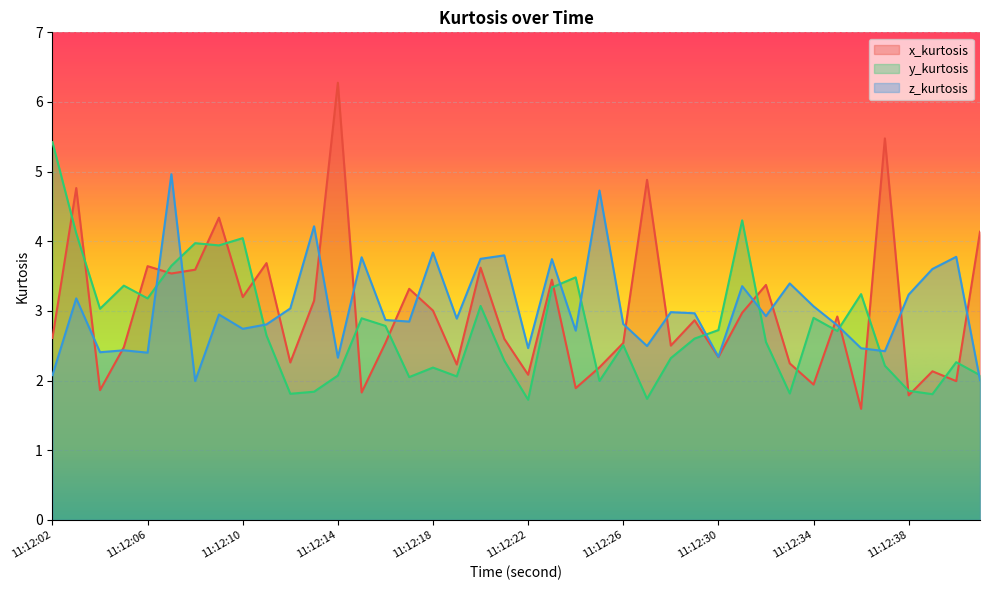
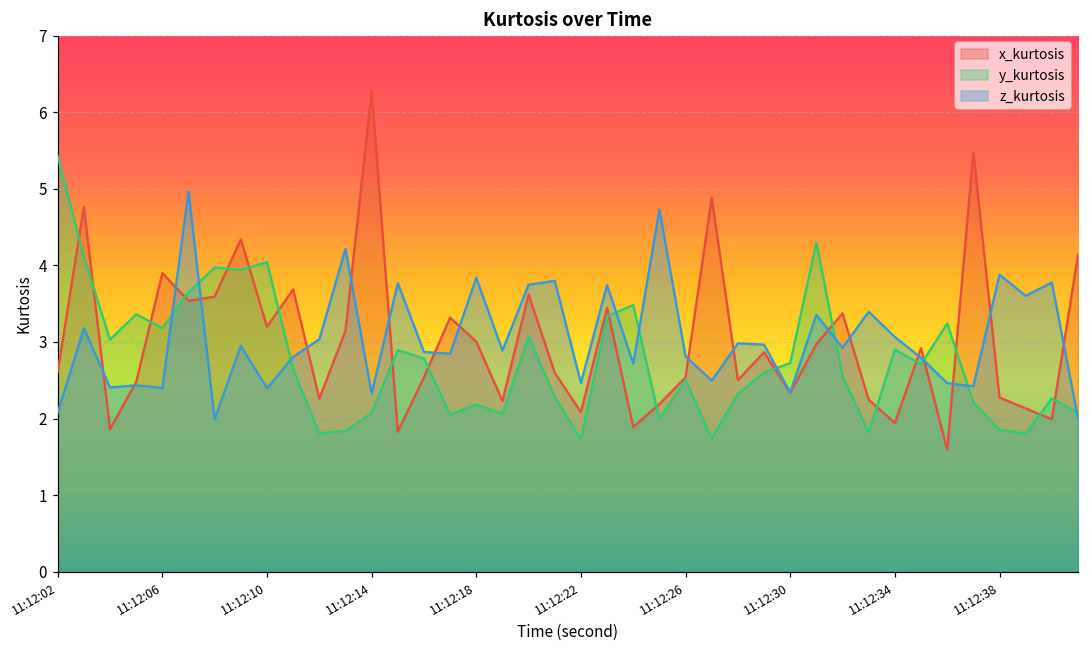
x_kurtosis, 11:12:06: 3.6 -> 3.9
z_kurtosis, 11:12:10: 2.7 -> 2.4
x_kurtosis, 11:12:38: 1.8 -> 2.3
z_kurtosis, 11:12:38: 3.2 -> 3.9
